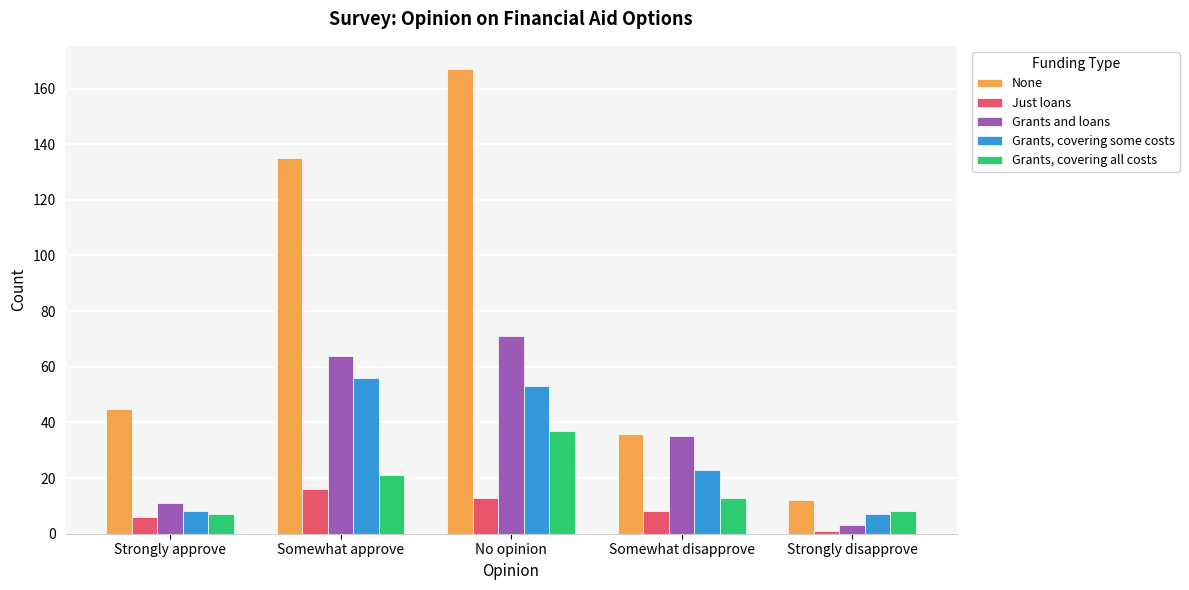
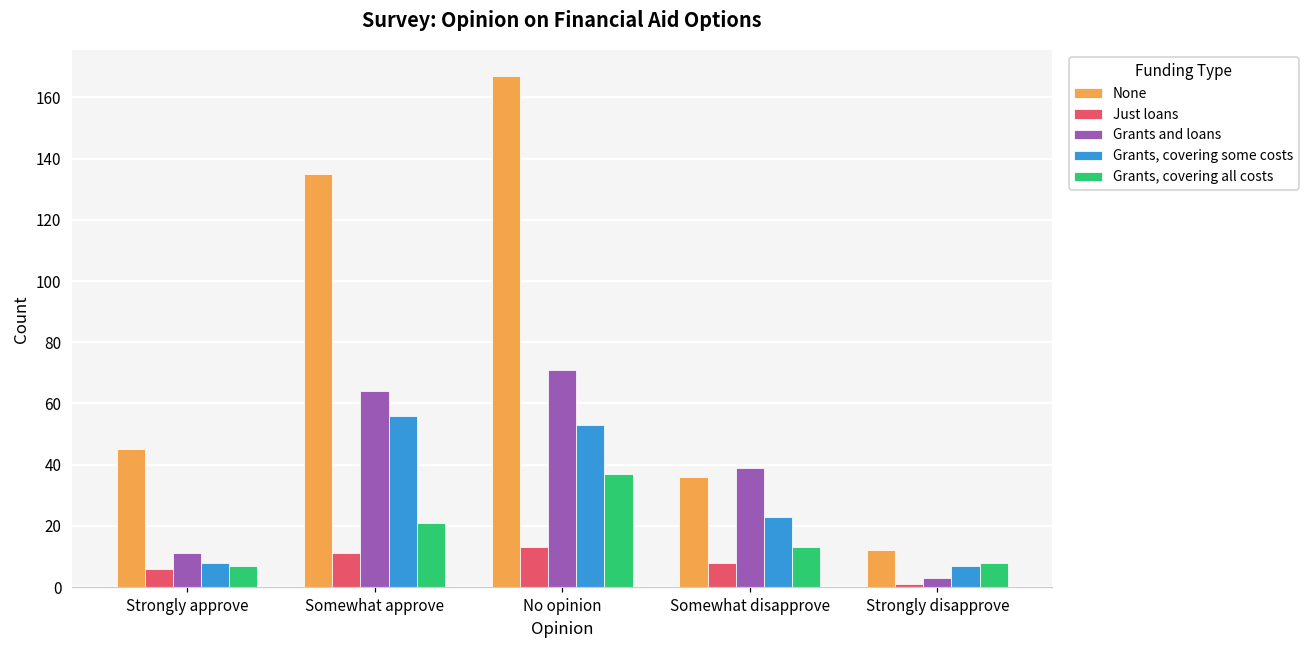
Just loans, Somewhat approve: 16 -> 11
Grants and loans, Somewhat disapprove: 35 -> 39
